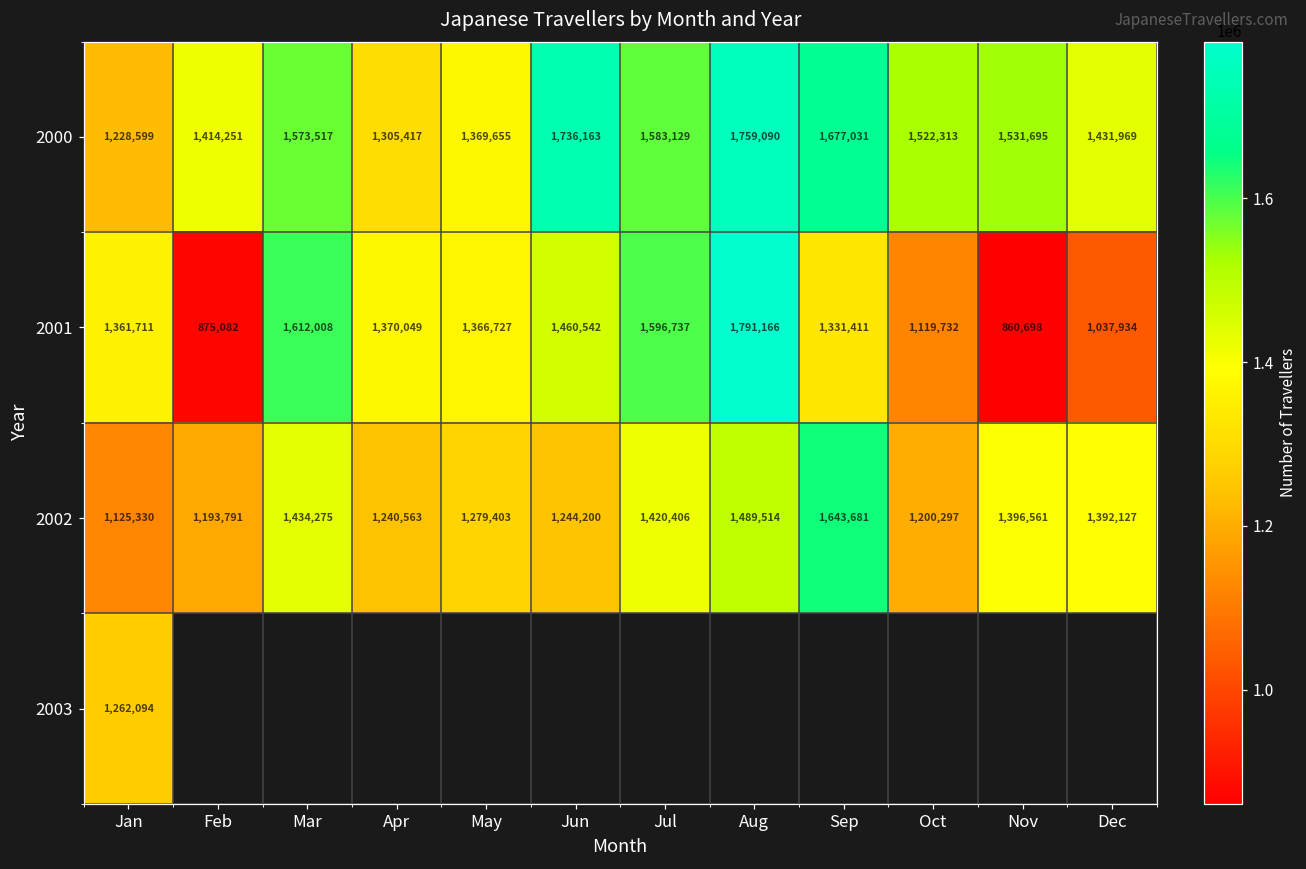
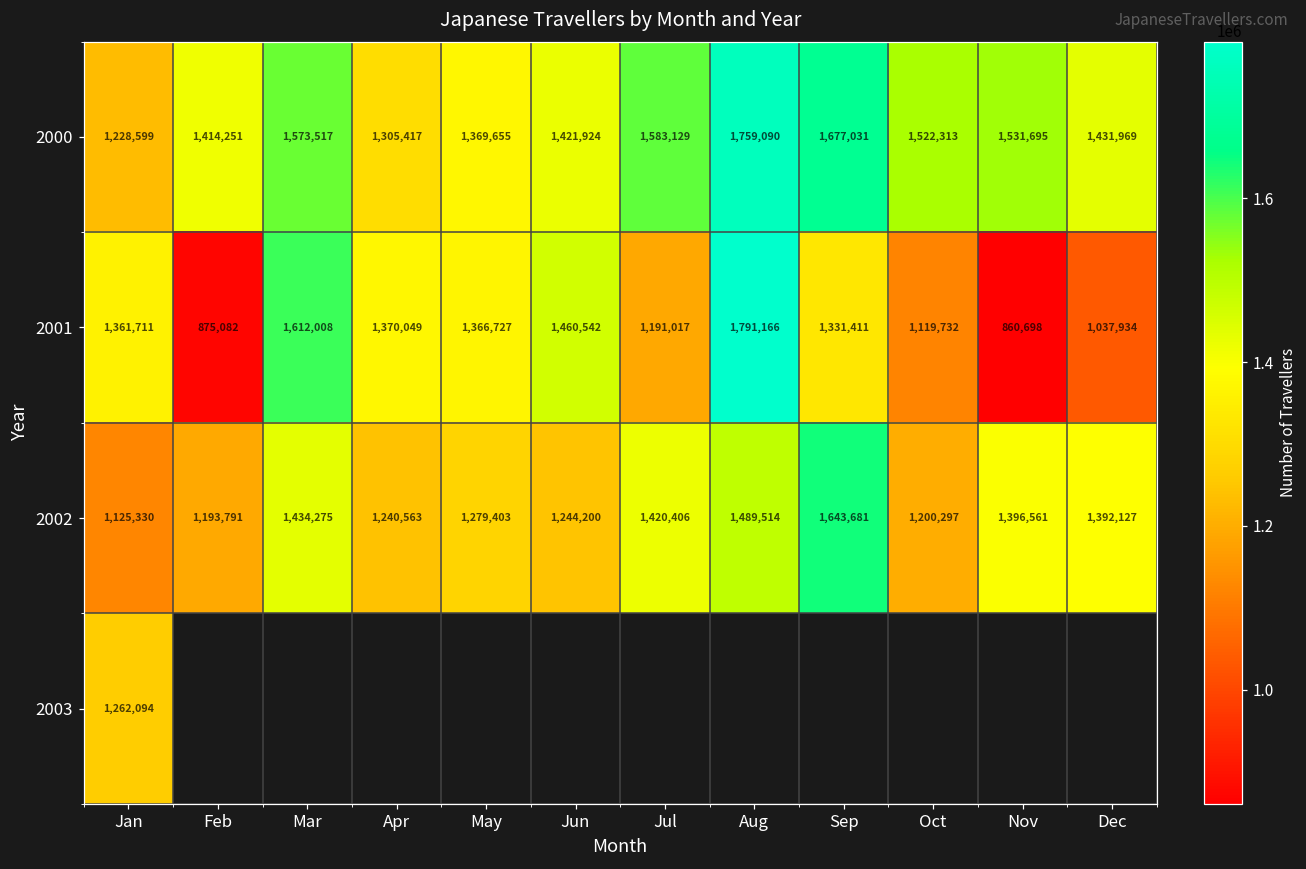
2000, Jun: 1,736,163 -> 1,421,924
2001, Jul: 1,596,737 -> 1,191,017
